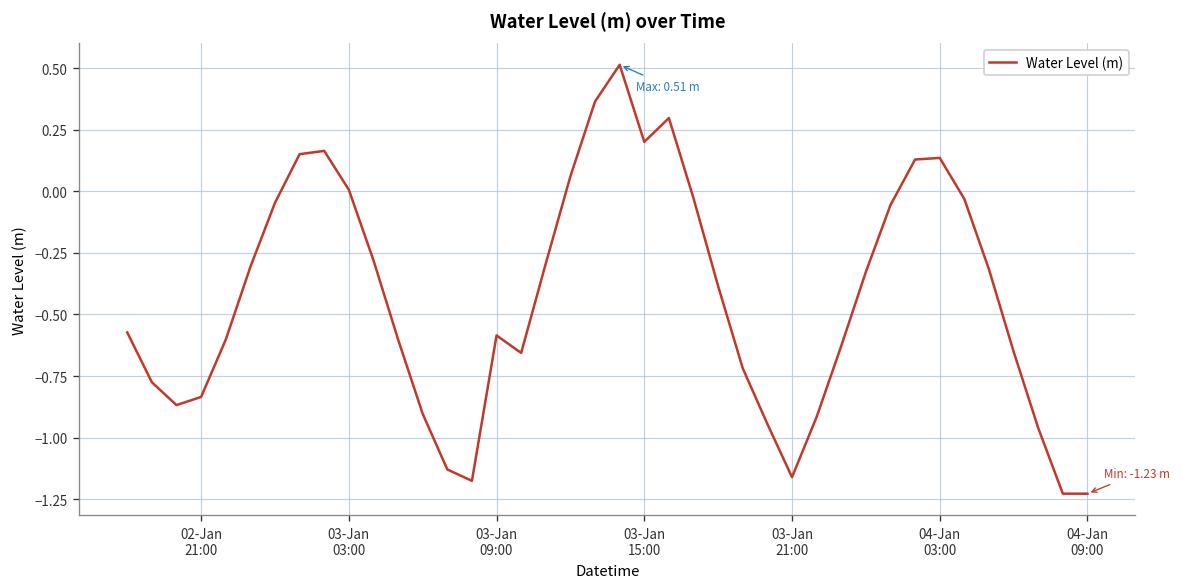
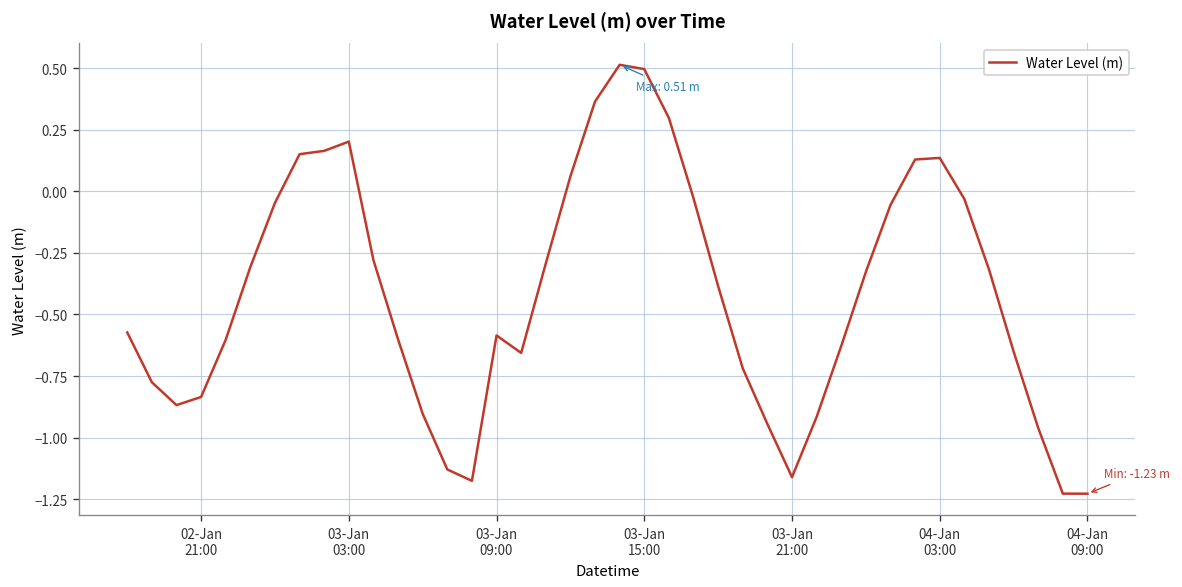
03-Jan 03:00: 0.01 -> 0.20
03-Jan 15:00: 0.20 -> 0.50
